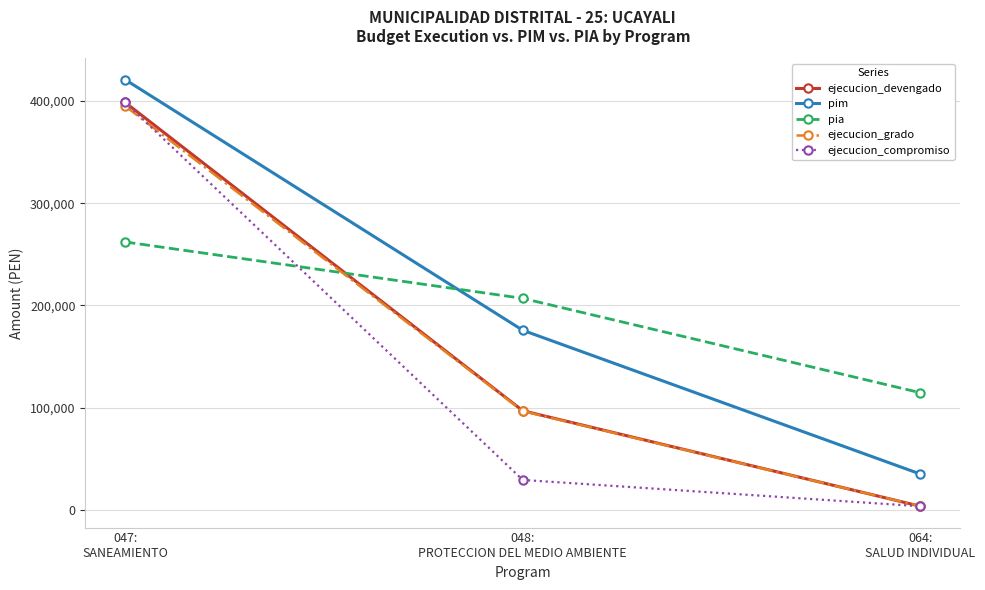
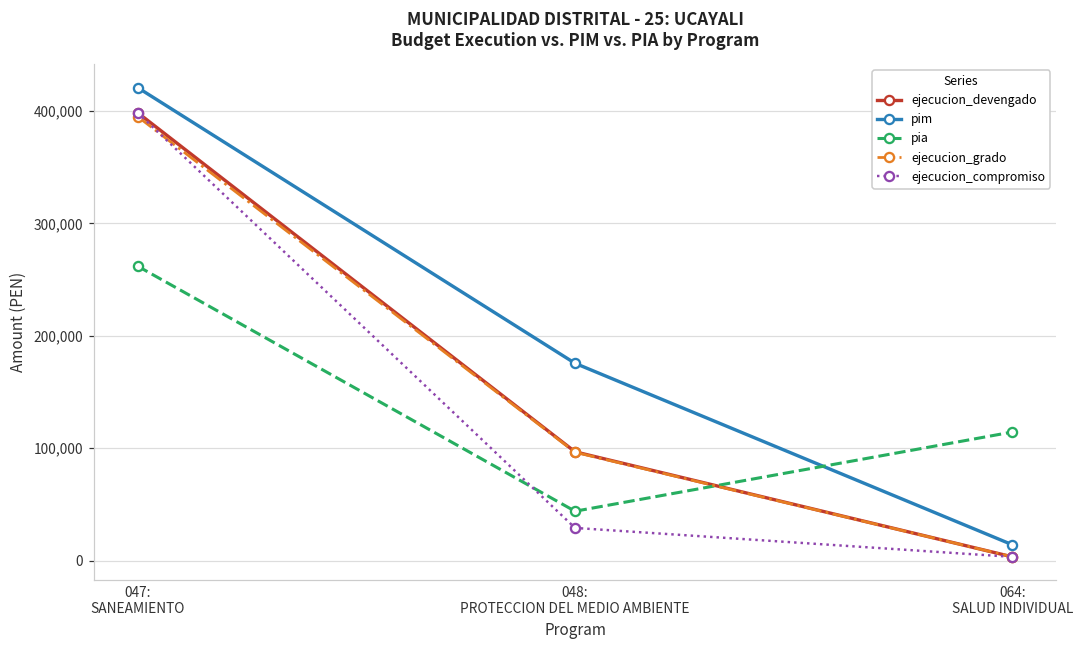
pia, 048: PROTECCION DEL MEDIO AMBIENTE: 207,000 -> 44,000
pim, 064: SALUD INDIVIDUAL: 35,000 -> 14,000
